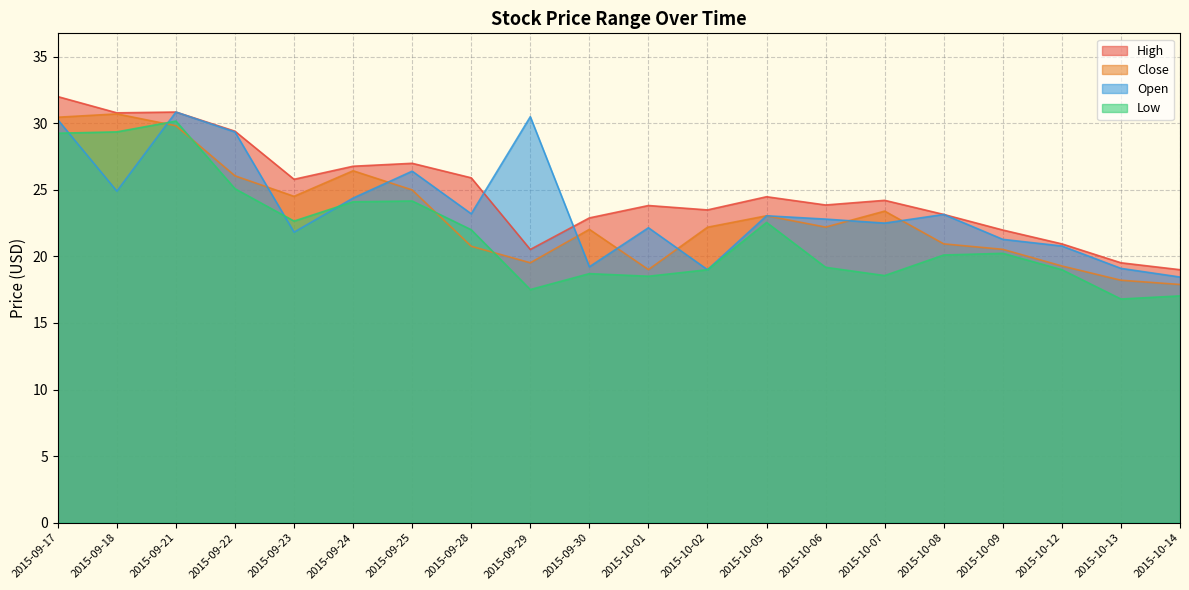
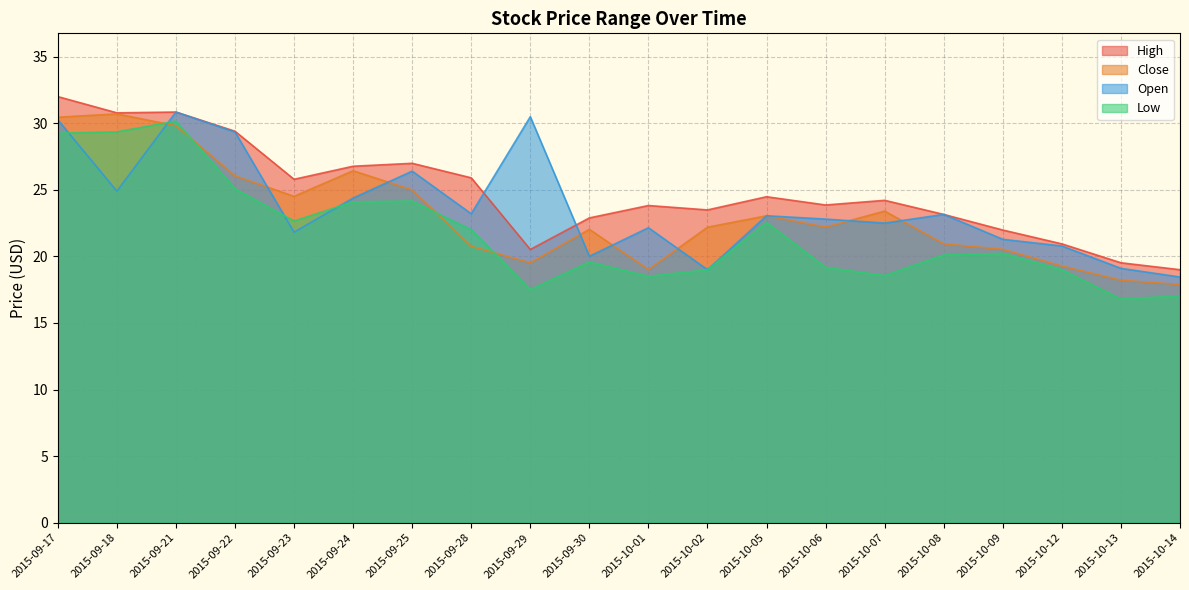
Open, 2015-09-30: 19.2 -> 20.0
Low, 2015-09-30: 18.7 -> 19.6
